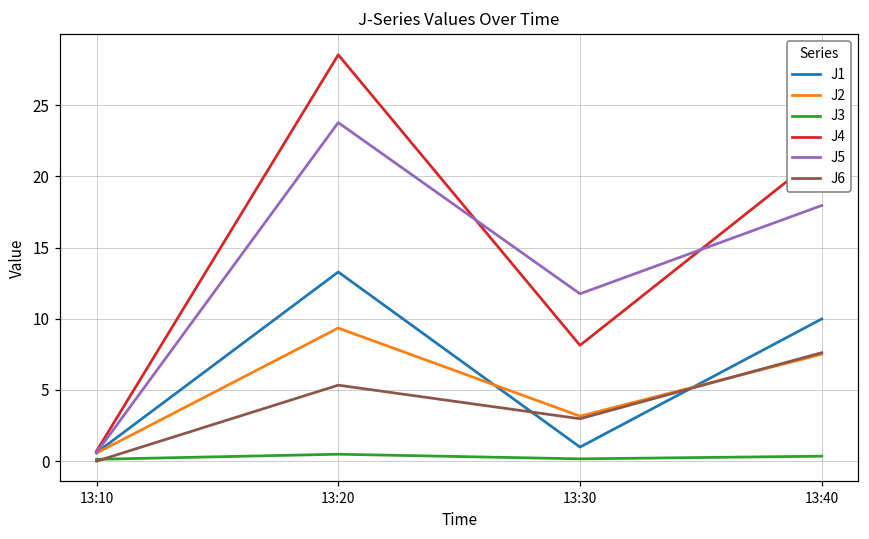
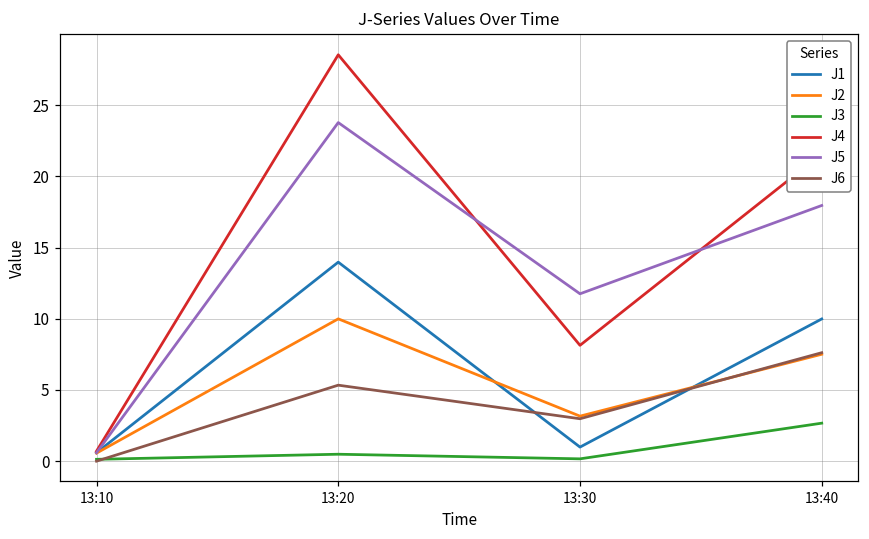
J1, 13:20: 13.3 -> 14.0
J2, 13:20: 9.4 -> 10.0
J3, 13:40: 0.4 -> 2.7
